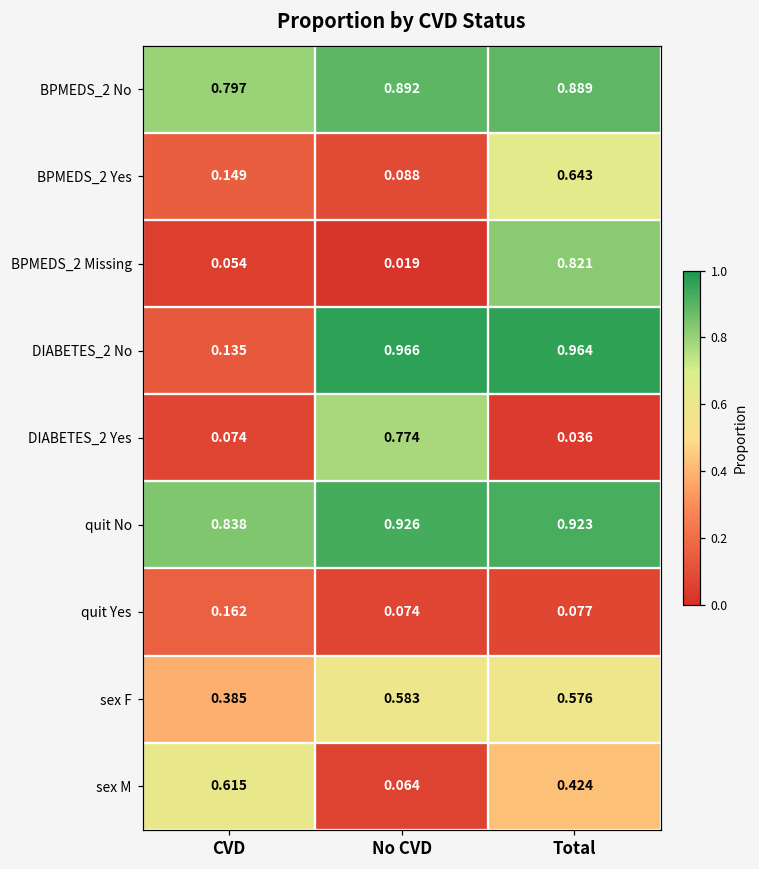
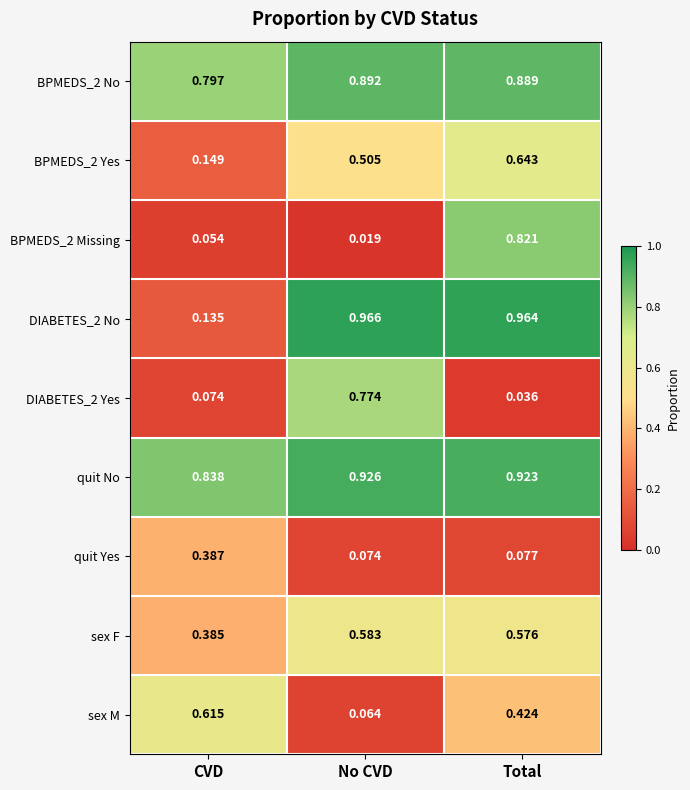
BPMEDS_2 Yes, No CVD: 0.088 -> 0.505
quit Yes, CVD: 0.162 -> 0.387
